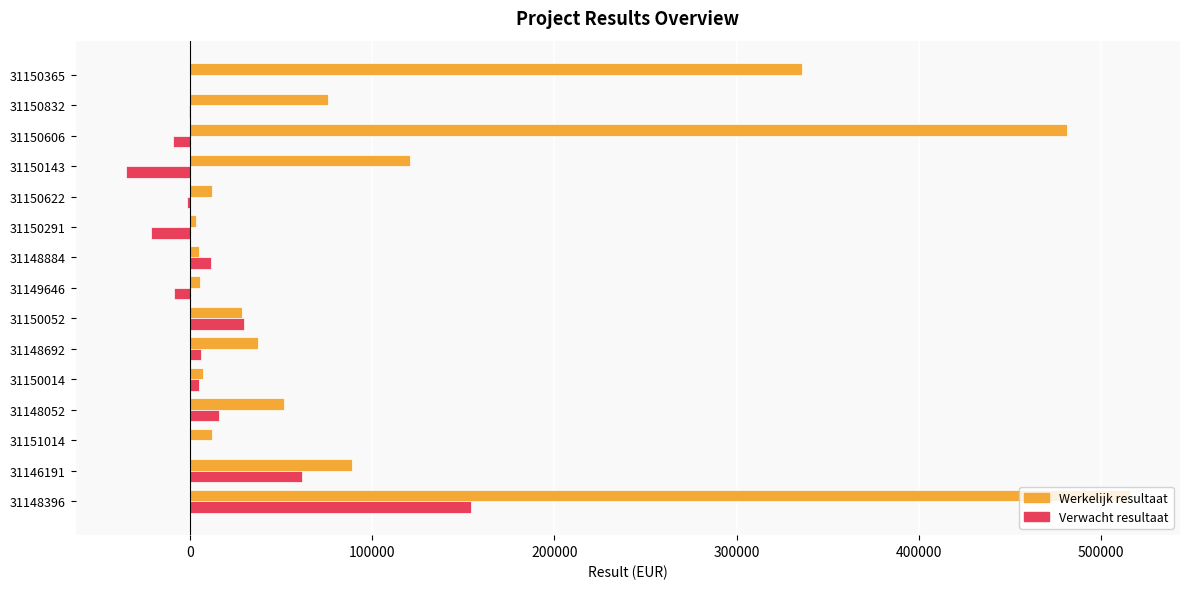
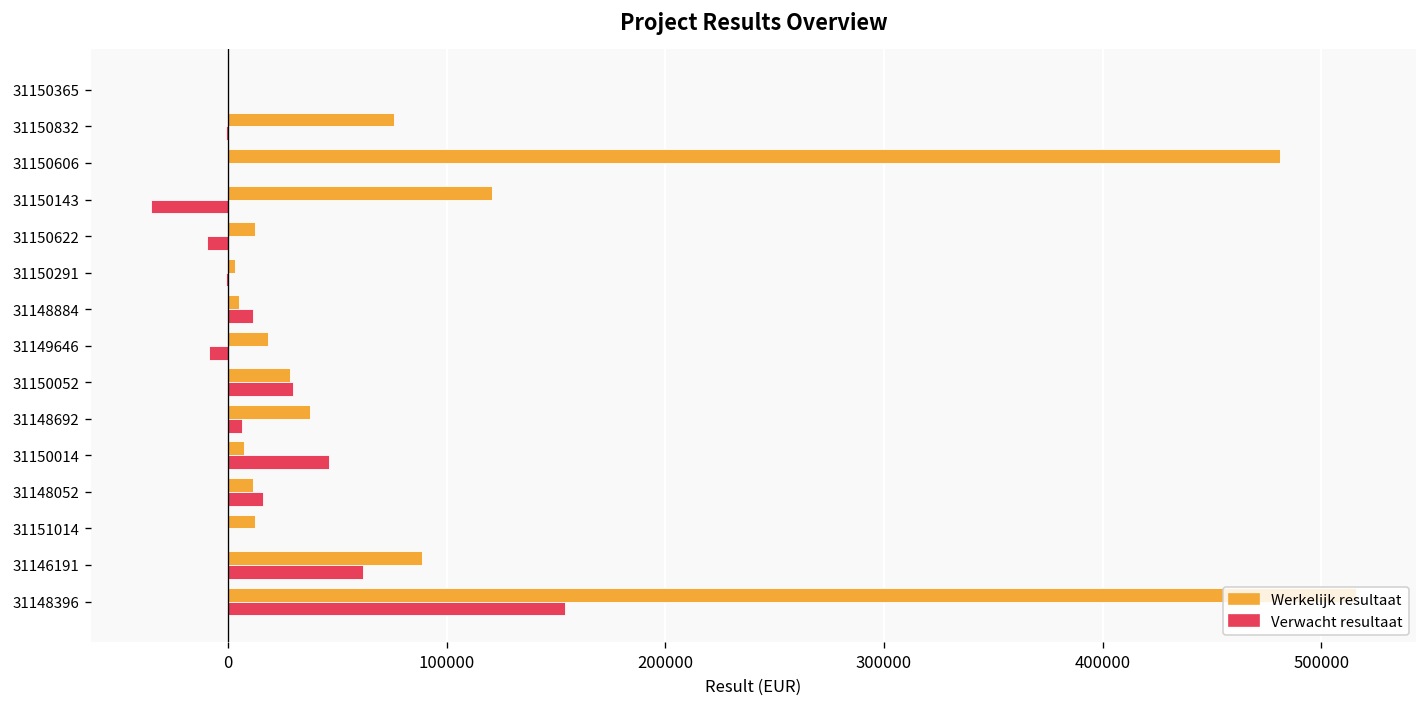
Werkelijk resultaat, 31150365: 336000 -> 0
Verwacht resultaat, 31150606: -9000 -> 0
Verwacht resultaat, 31150622: -1000 -> -9000
Verwacht resultaat, 31150291: -22000 -> -1000
Werkelijk resultaat, 31149646: 6000 -> 18000
Verwacht resultaat, 31150014: 5000 -> 46000
Werkelijk resultaat, 31148052: 52000 -> 12000
